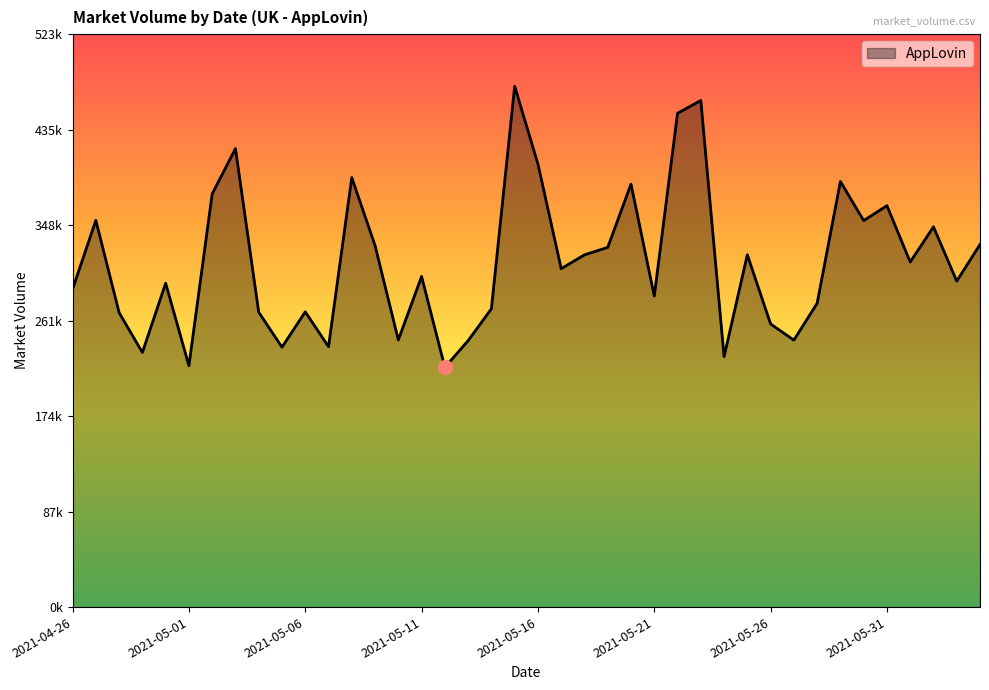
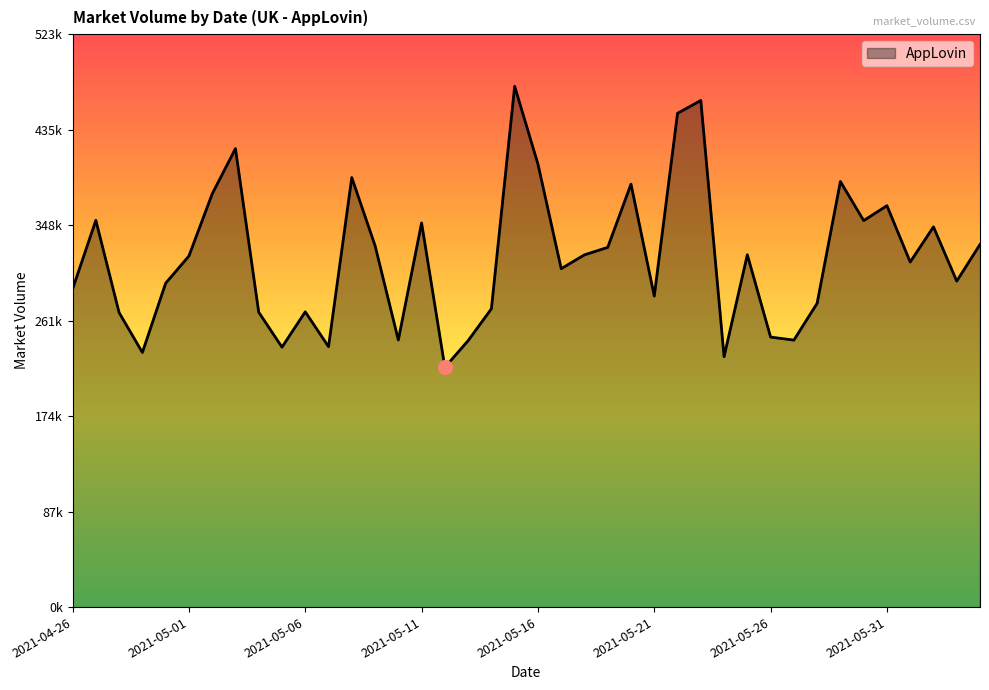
AppLovin, 2021-05-01: 220000 -> 321000
AppLovin, 2021-05-11: 302000 -> 351000
AppLovin, 2021-05-26: 259000 -> 247000
